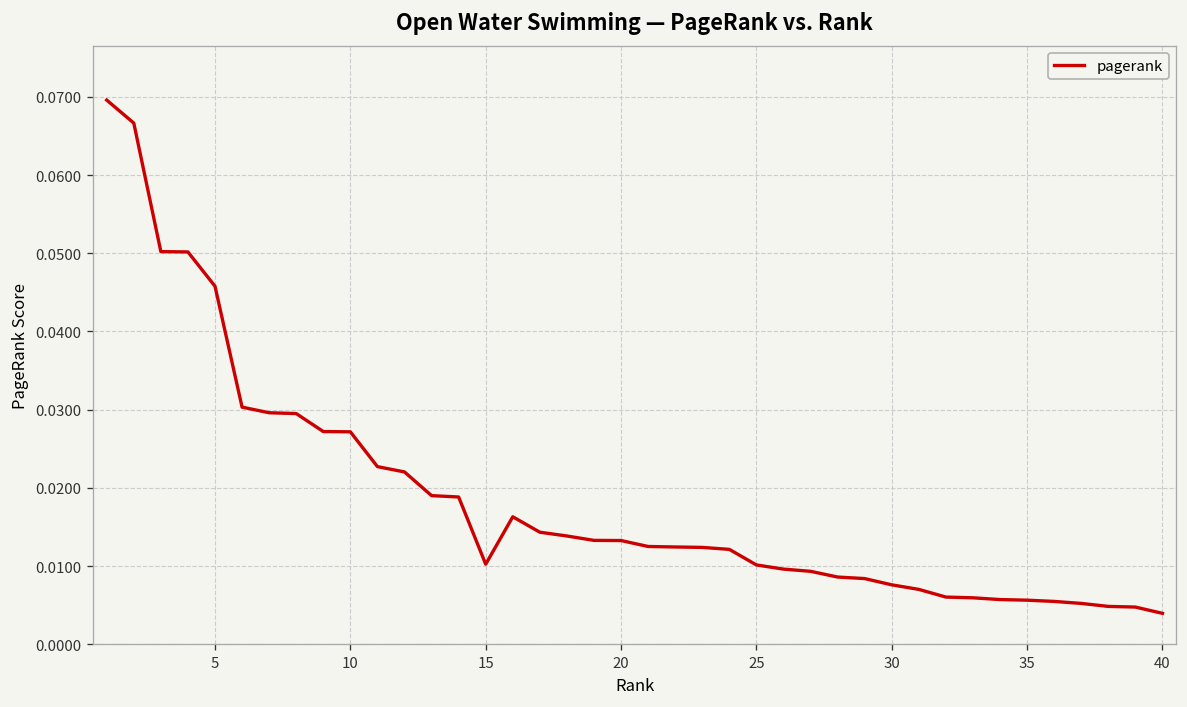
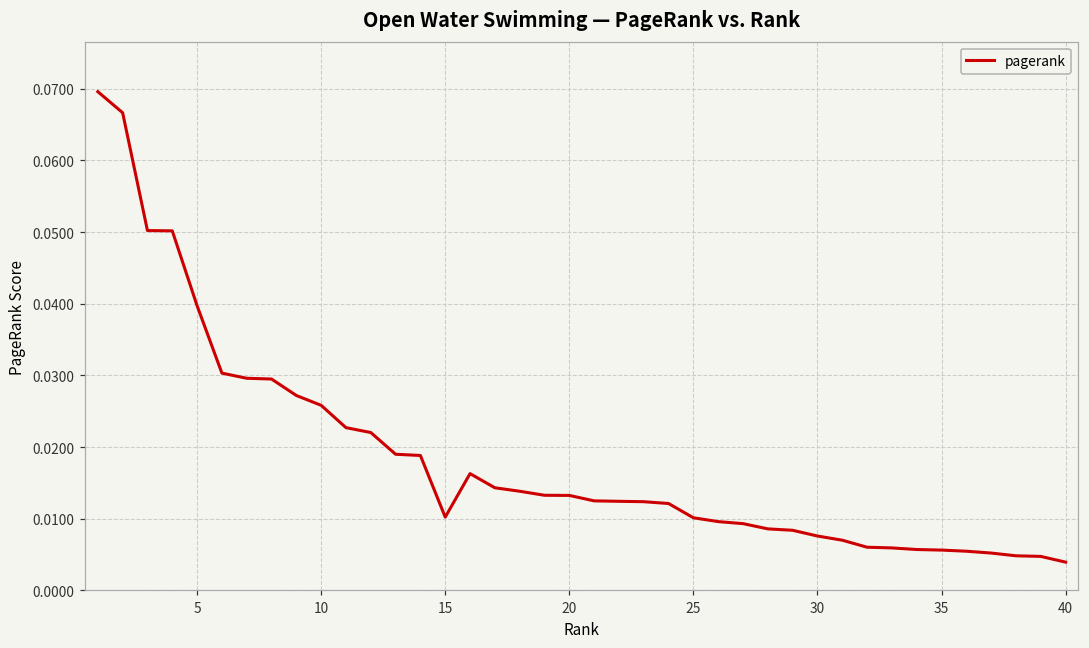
5: 0.046 -> 0.040
10: 0.027 -> 0.026
